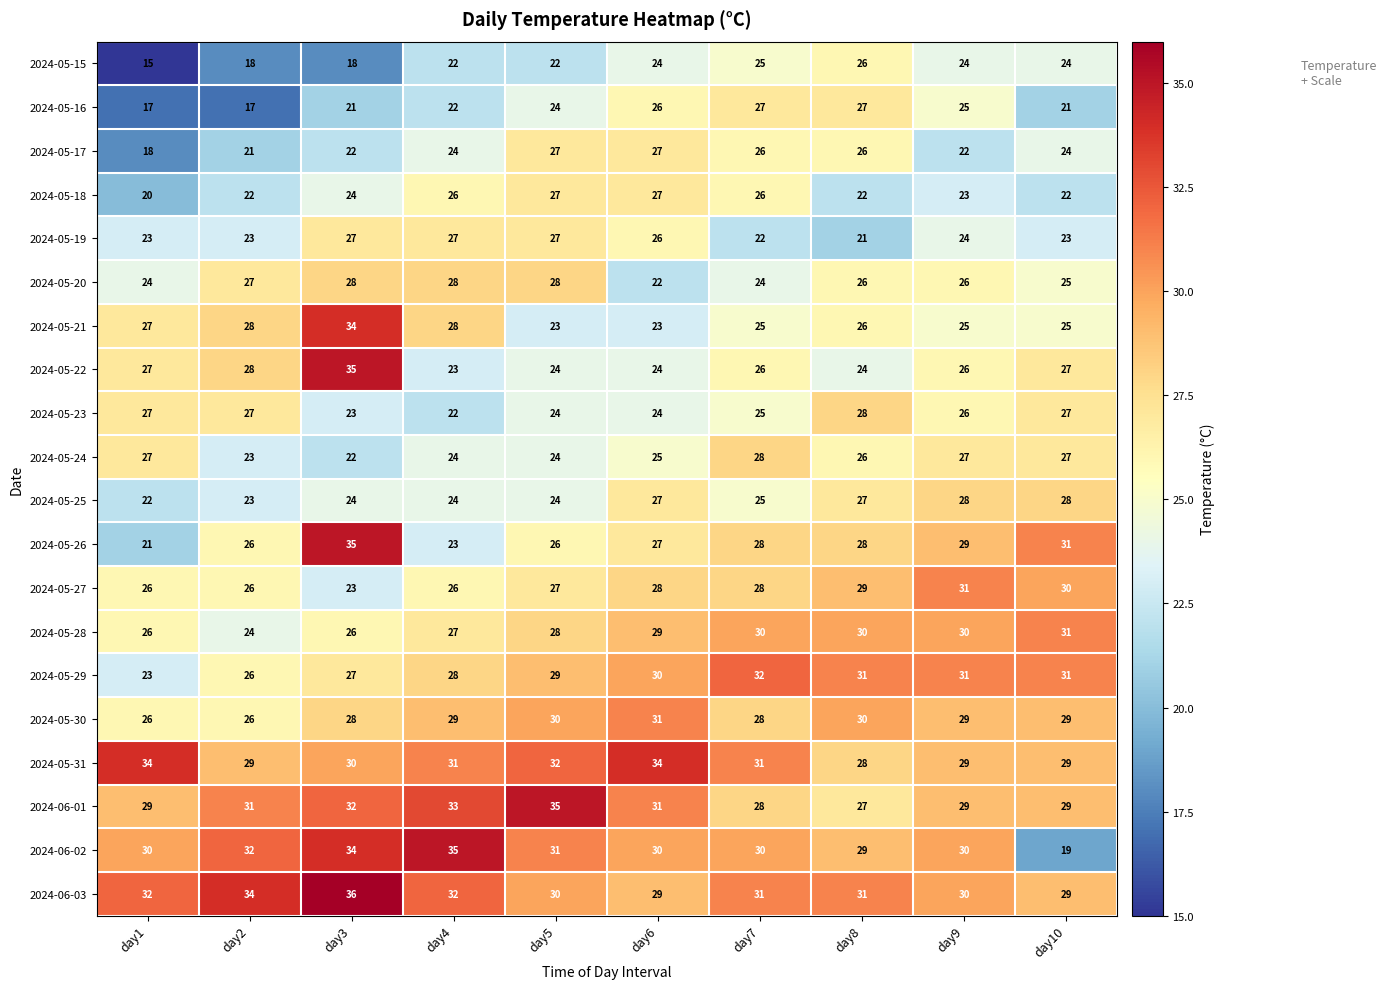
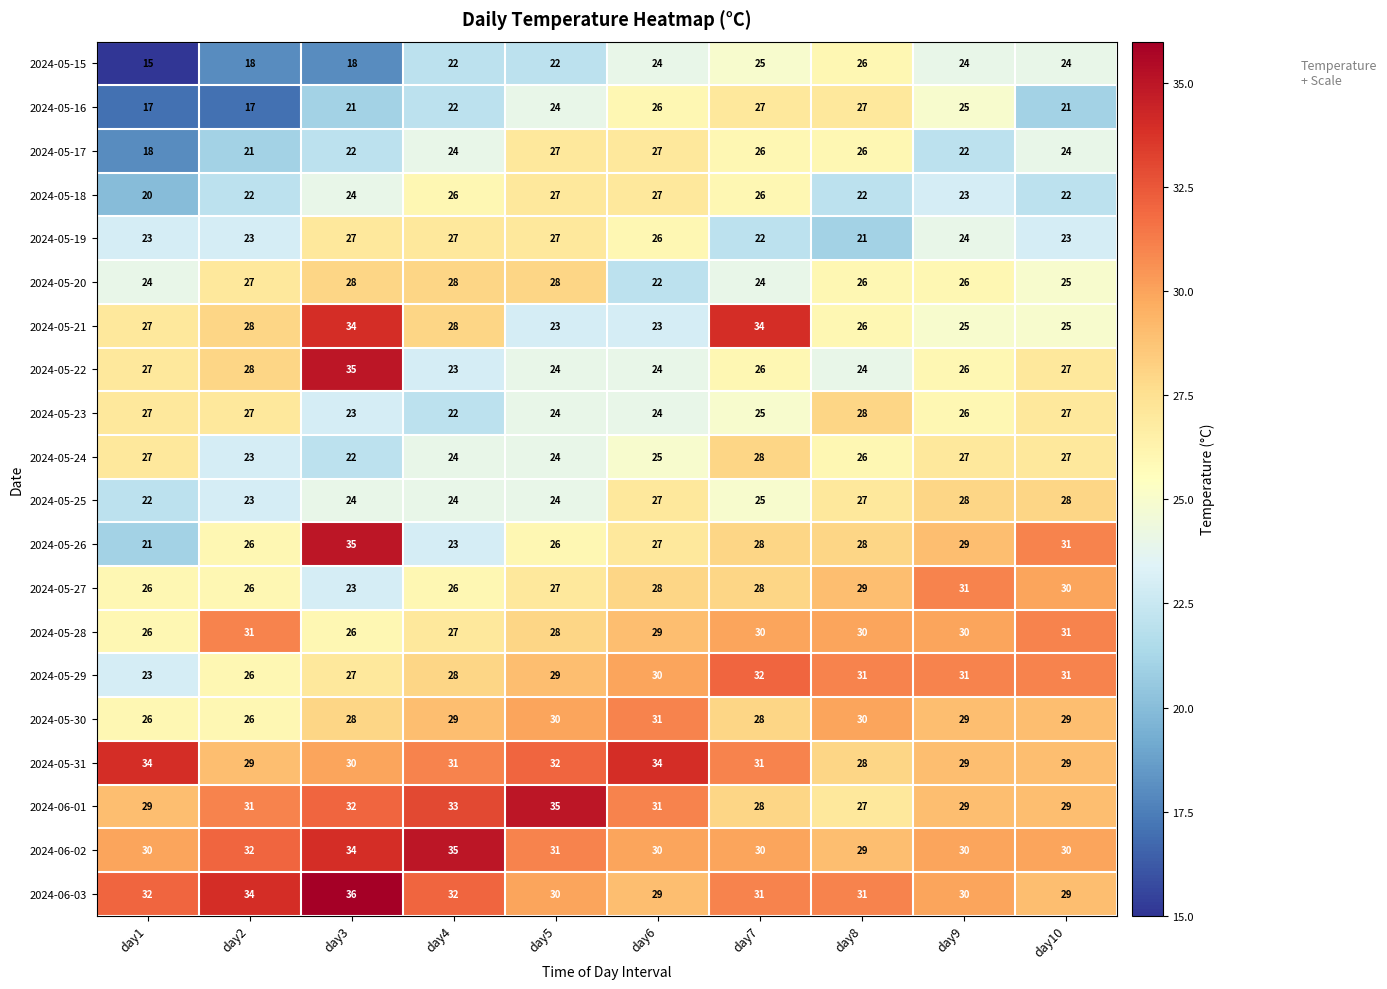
2024-05-21, day7: 25 -> 34
2024-05-28, day2: 24 -> 31
2024-06-02, day10: 19 -> 30
